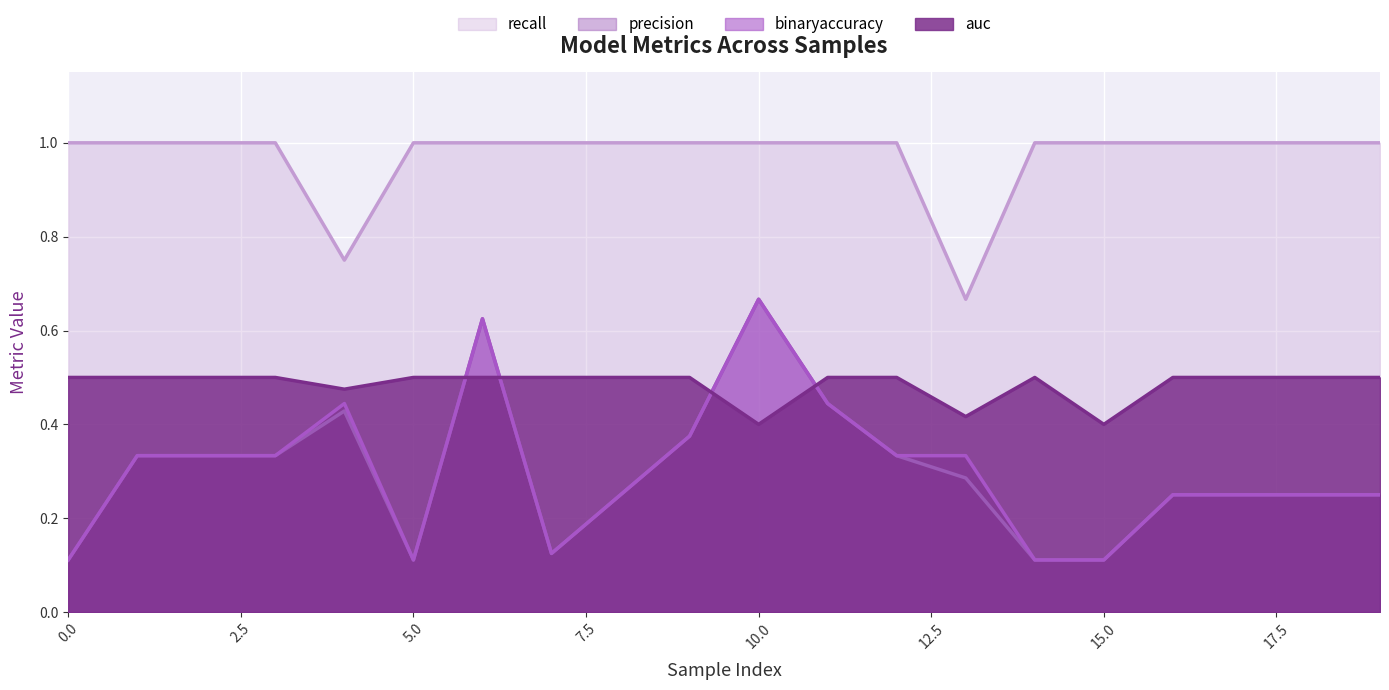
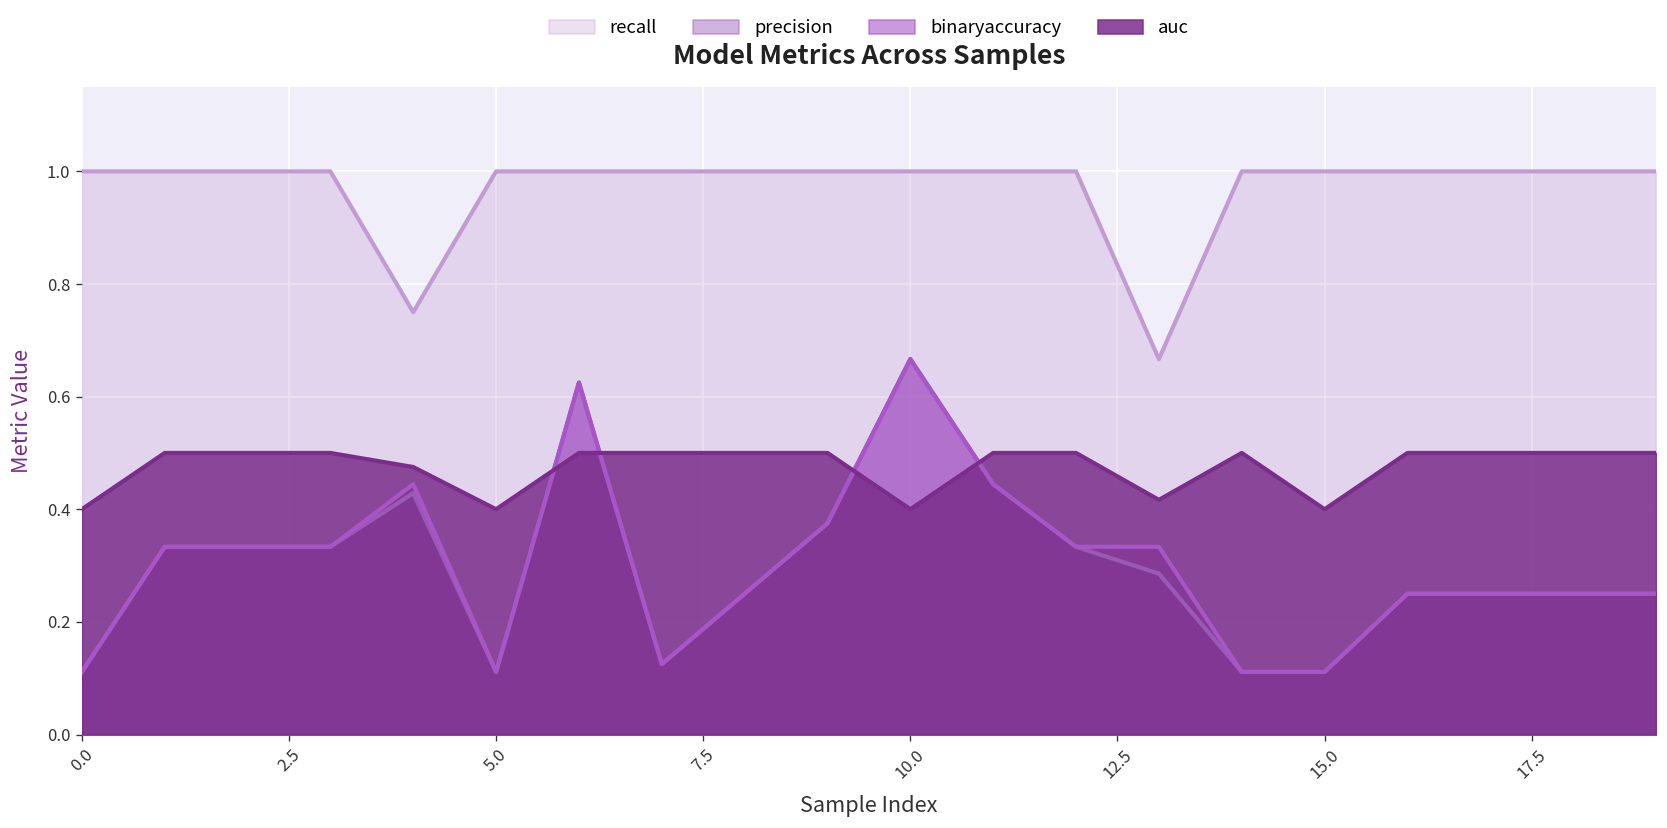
auc, 0.0: 0.5 -> 0.4
auc, 5.0: 0.5 -> 0.4
